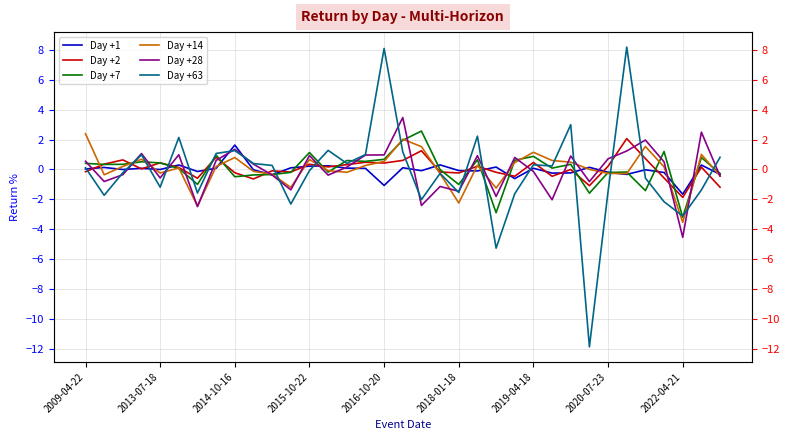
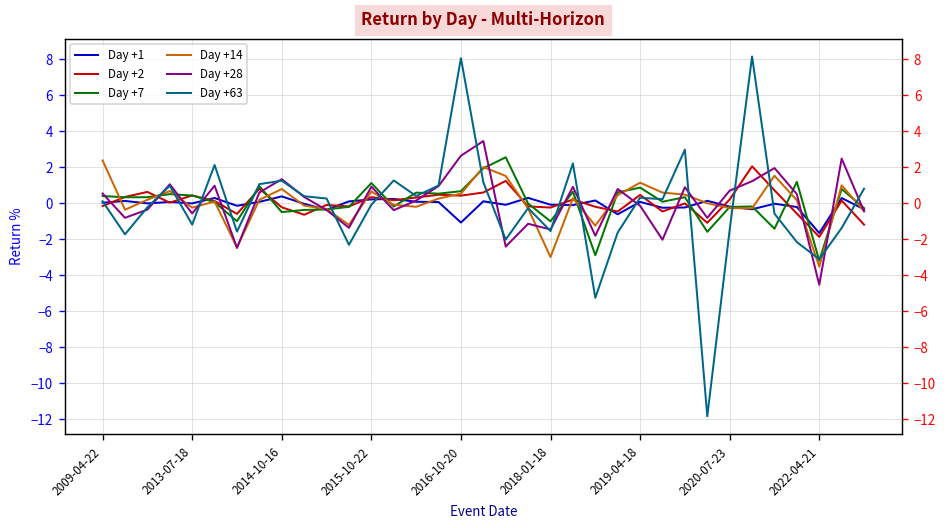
Day +1, 2014-10-16: 1.6 -> 0.4
Day +28, 2016-10-20: 1.0 -> 2.6
Day +14, 2018-01-18: -2.2 -> -3.0
